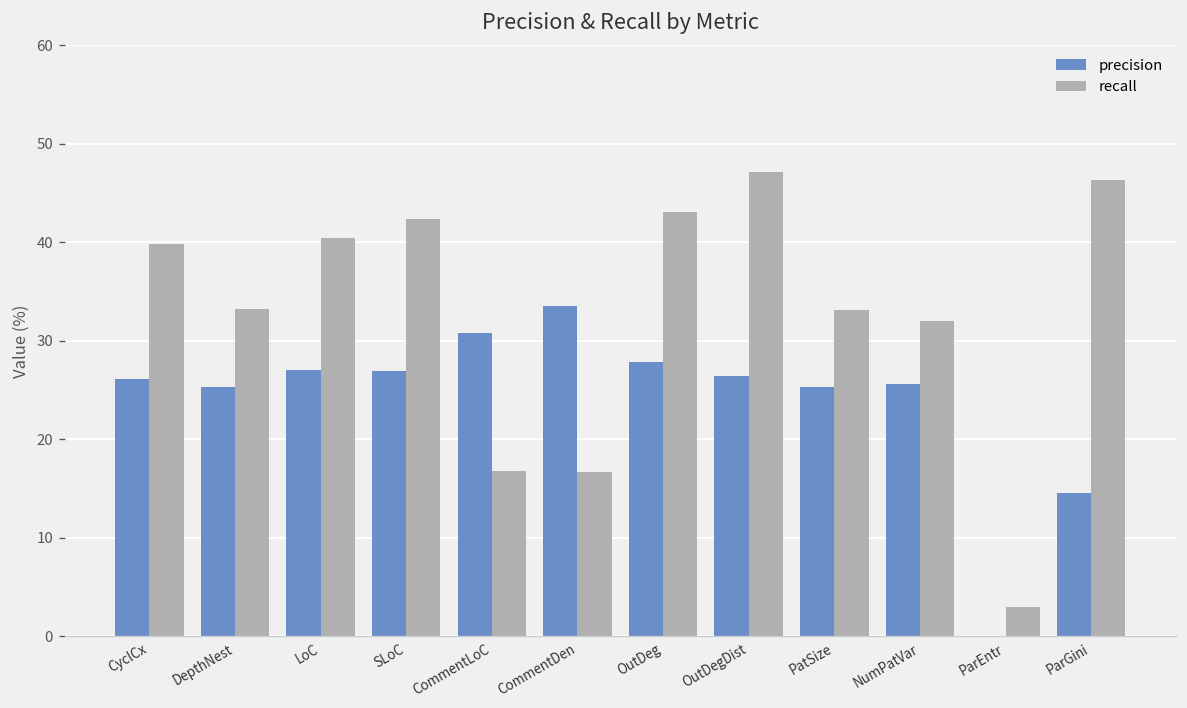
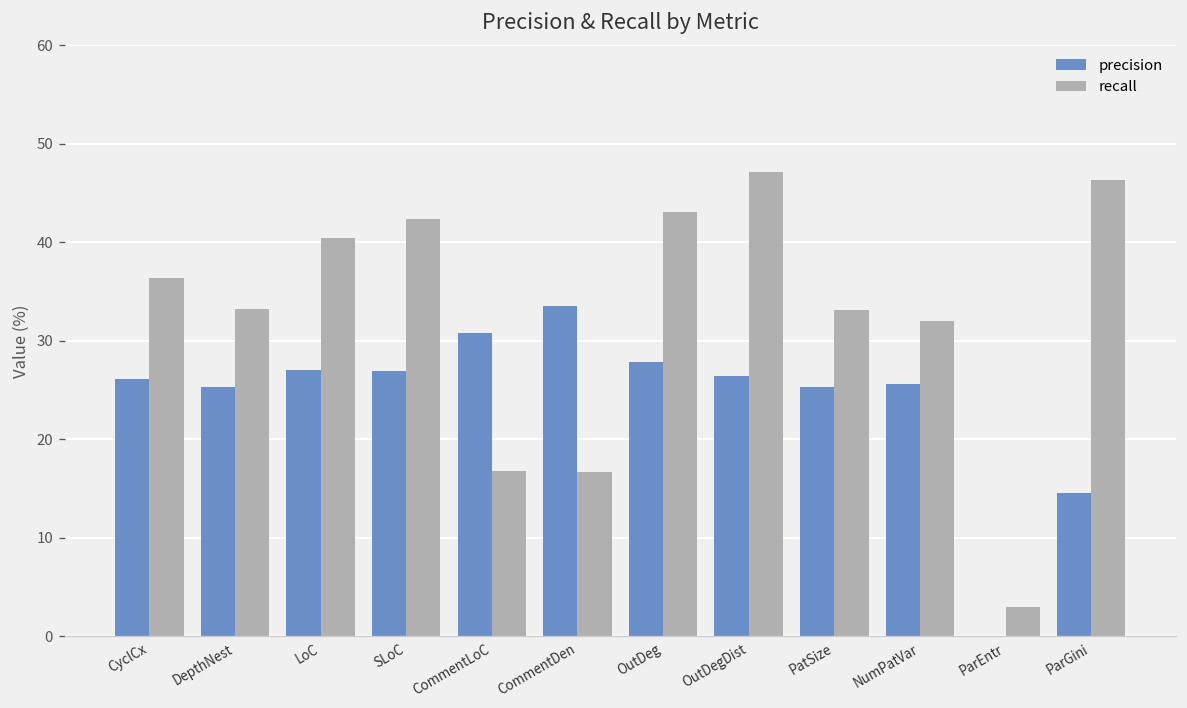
recall, CyclCx: 40 -> 36
